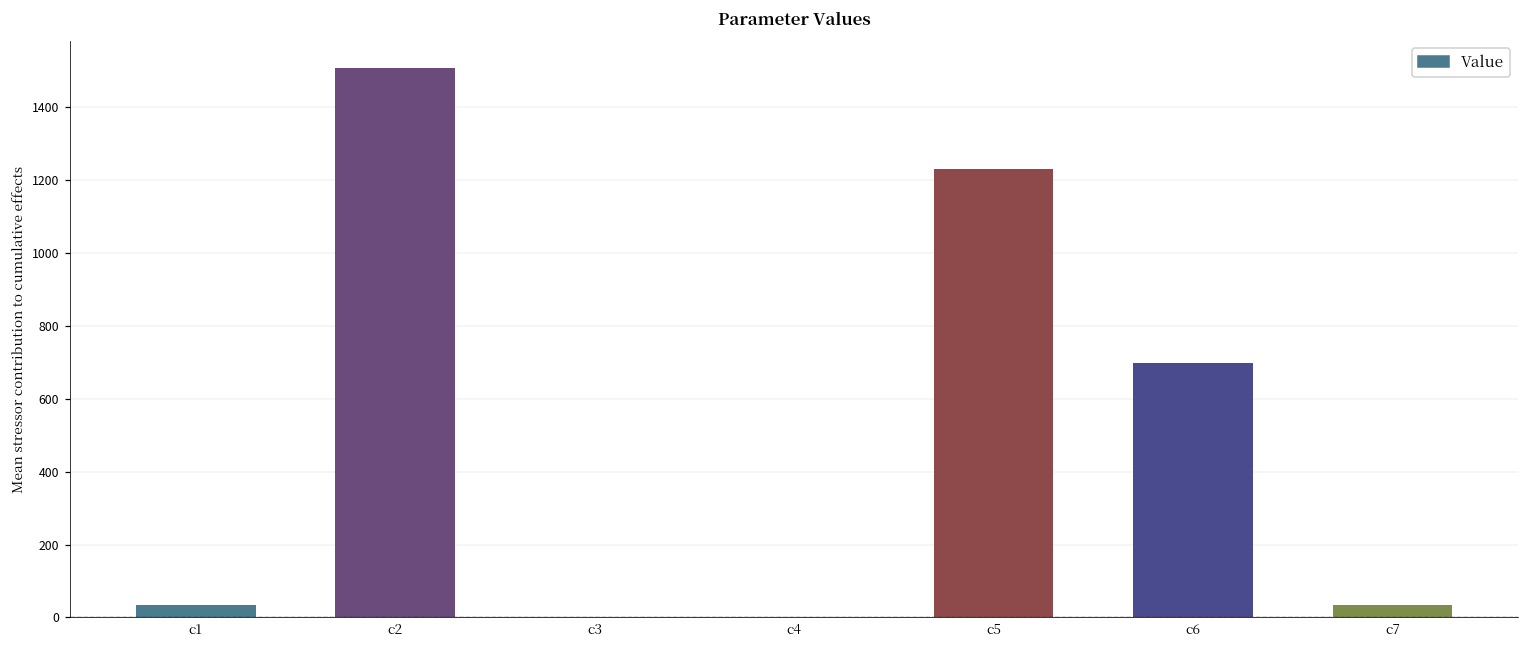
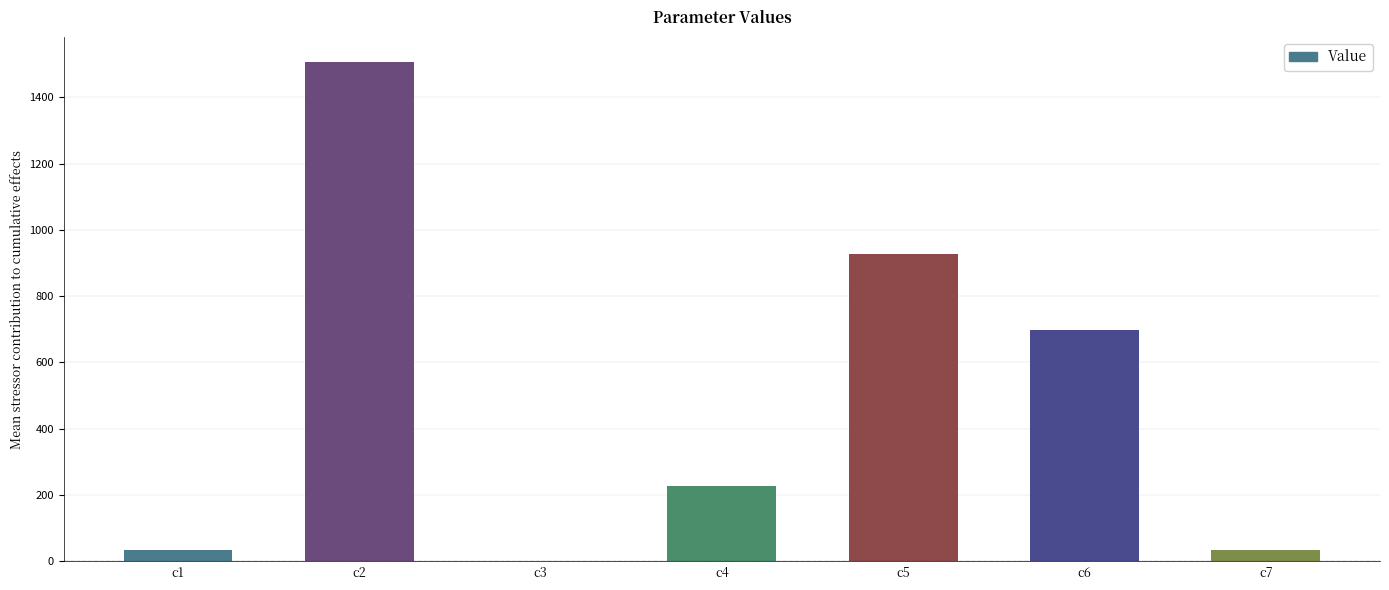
c4: 0 -> 230
c5: 1230 -> 930
